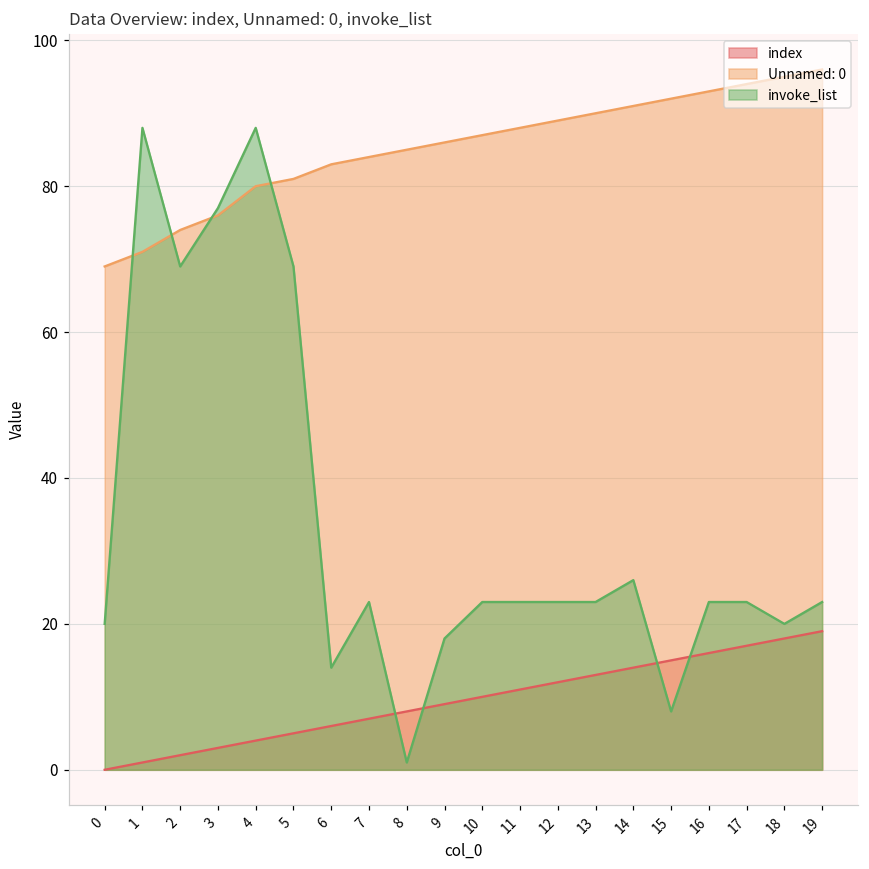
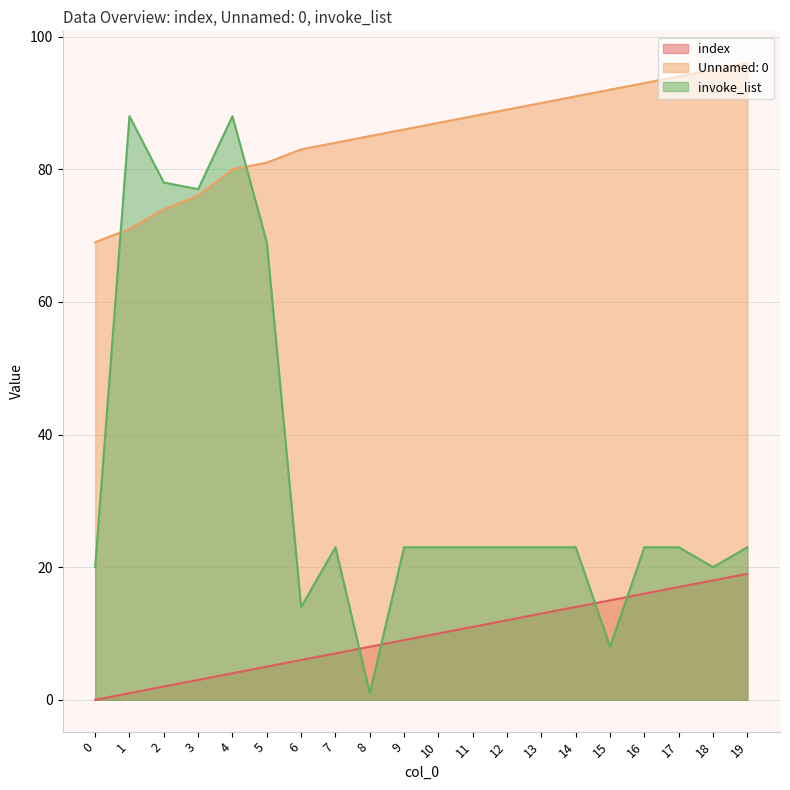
invoke_list, 2: 69 -> 78
invoke_list, 9: 18 -> 23
invoke_list, 14: 26 -> 23
